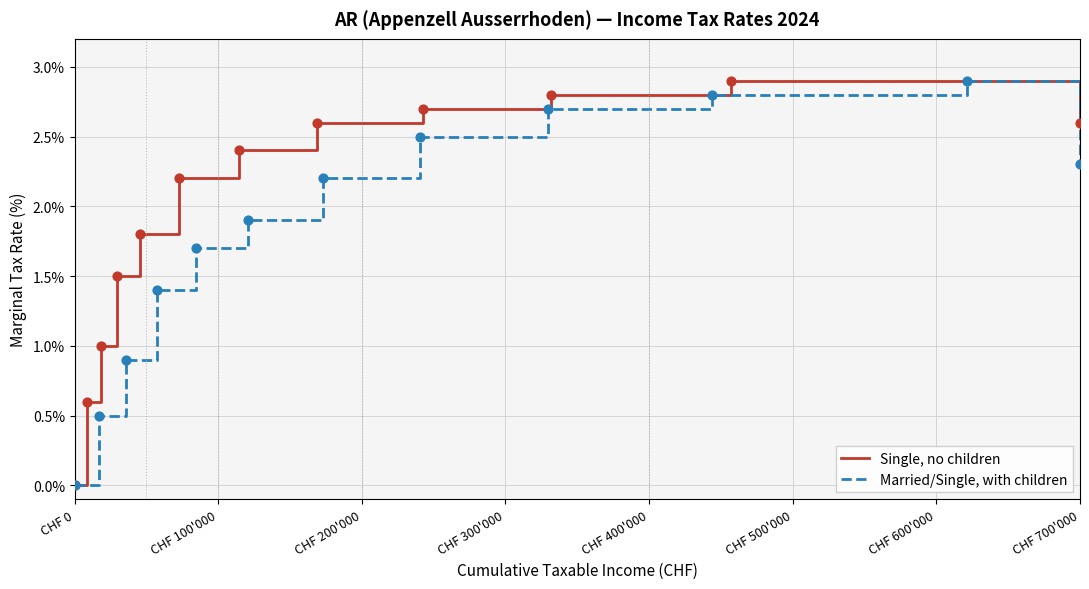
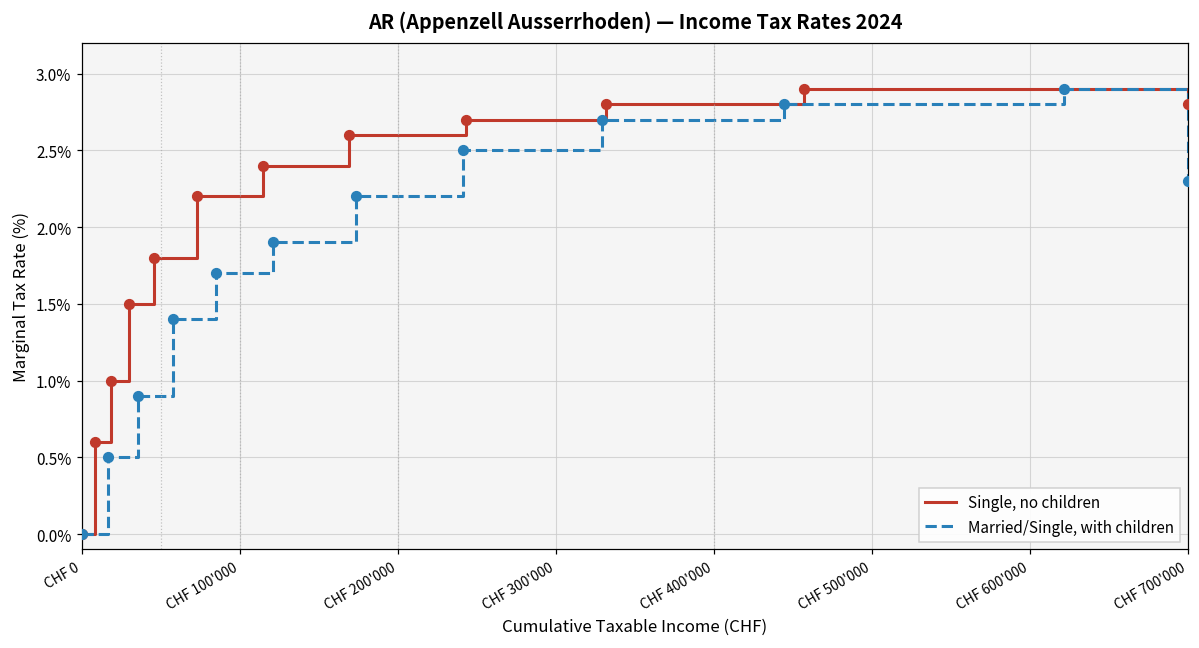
Single, no children, CHF 700'000: 2.6% -> 2.8%
